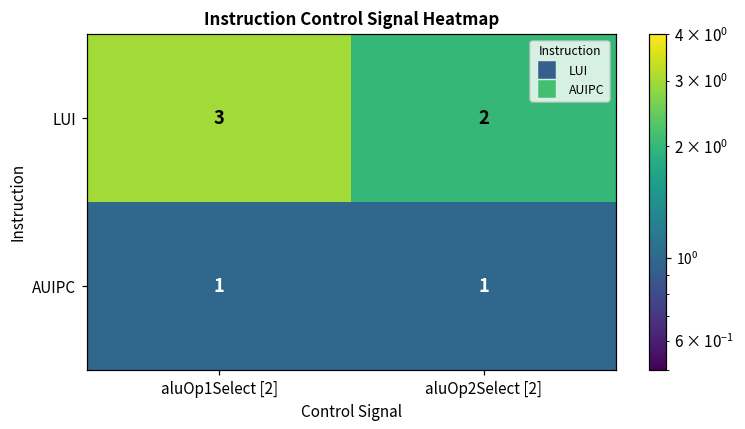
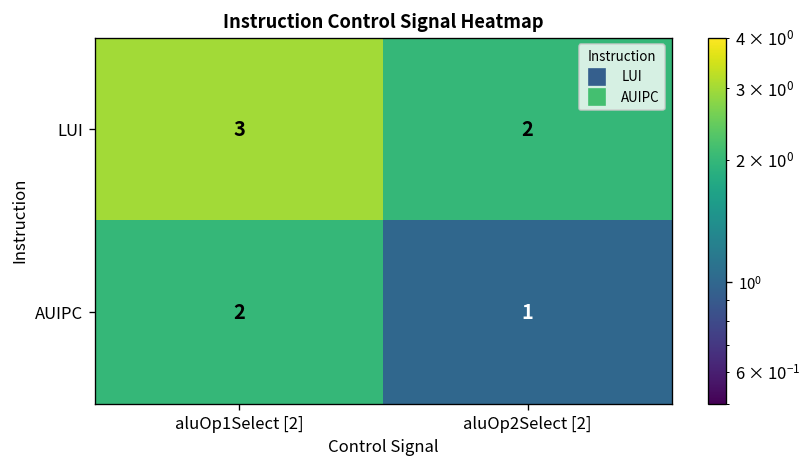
AUIPC, aluOp1Select [2]: 1 -> 2
